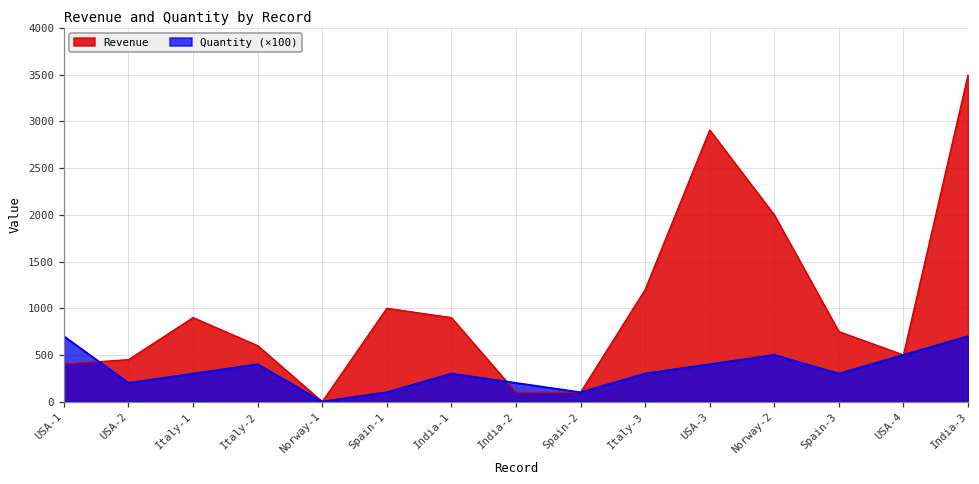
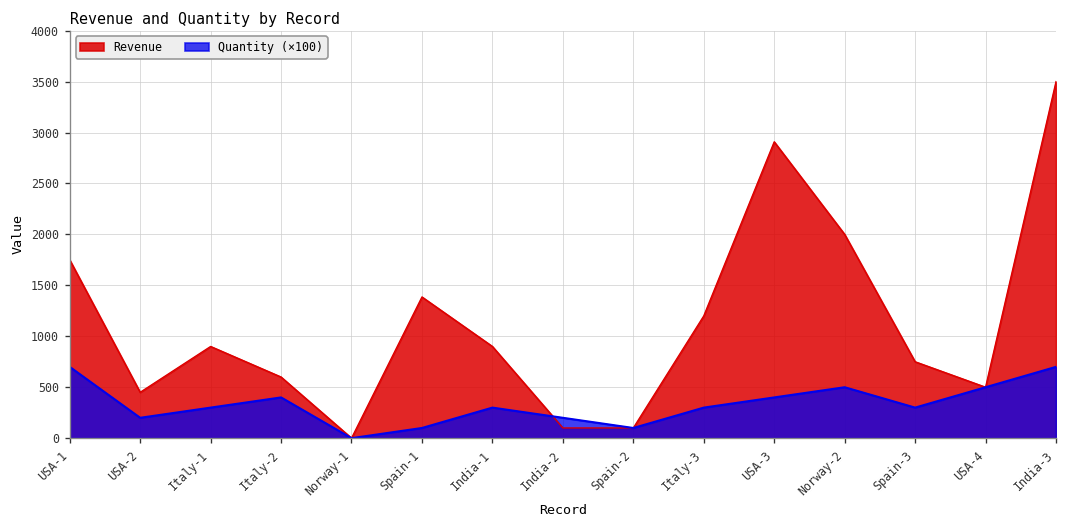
Revenue, USA-1: 400 -> 1800
Revenue, Spain-1: 1000 -> 1400
